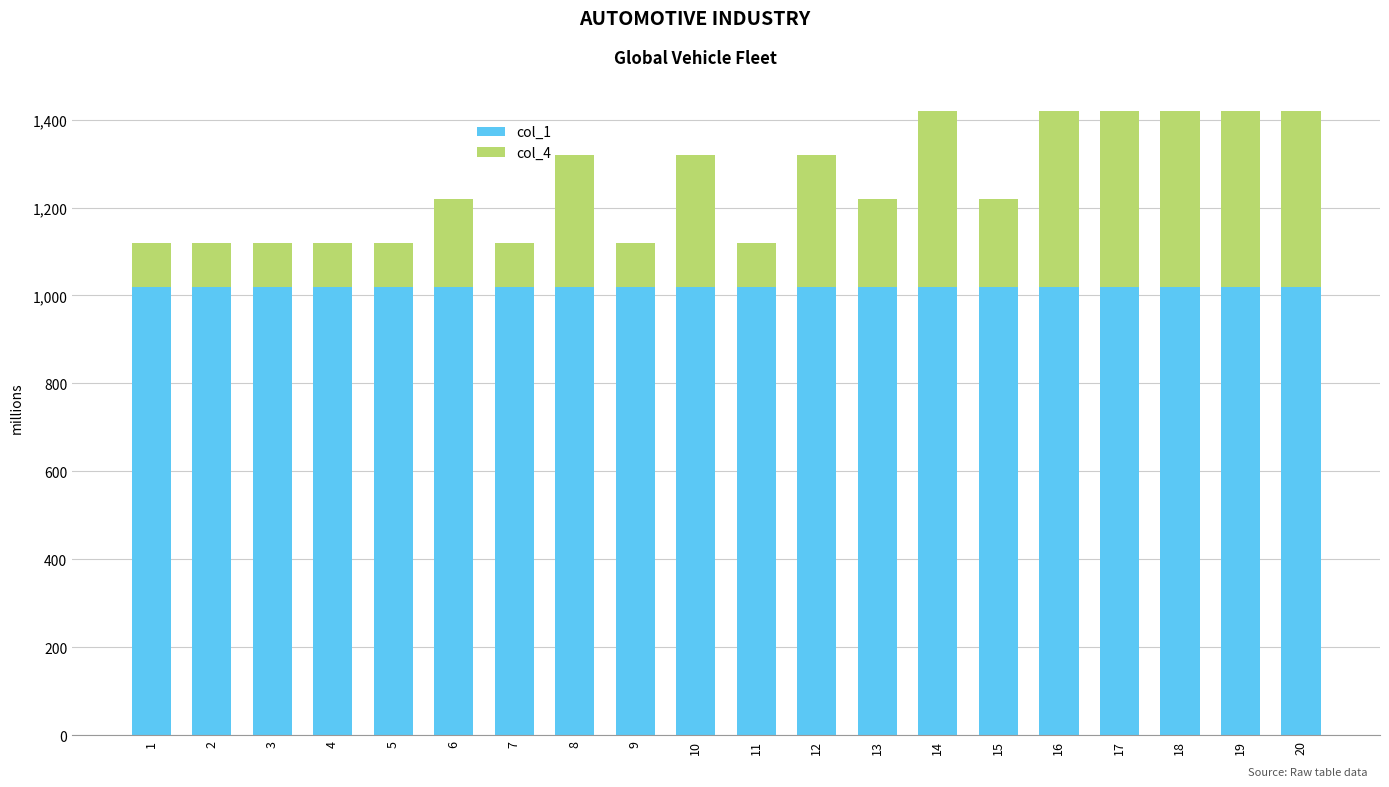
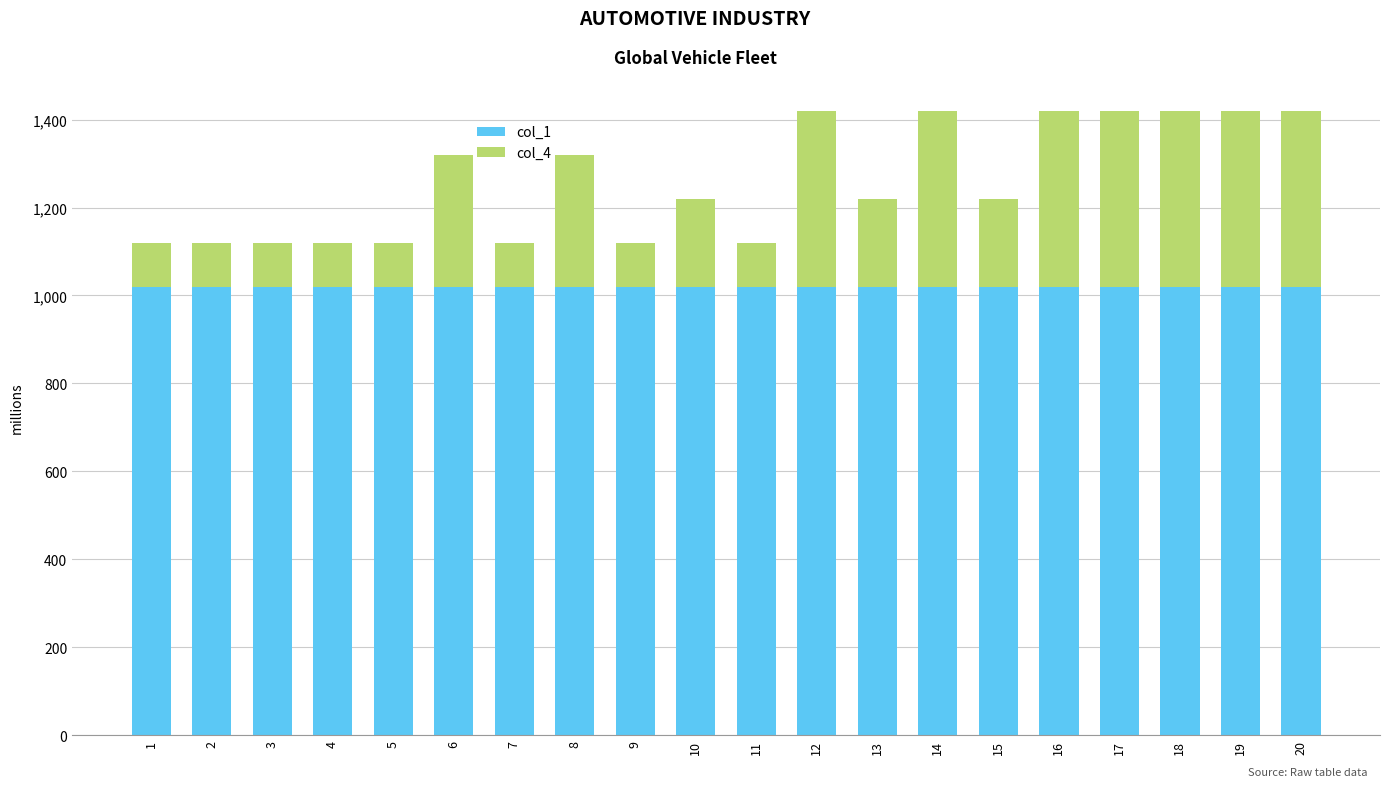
col_4, 6: 200 -> 300
col_4, 10: 300 -> 200
col_4, 12: 300 -> 400
